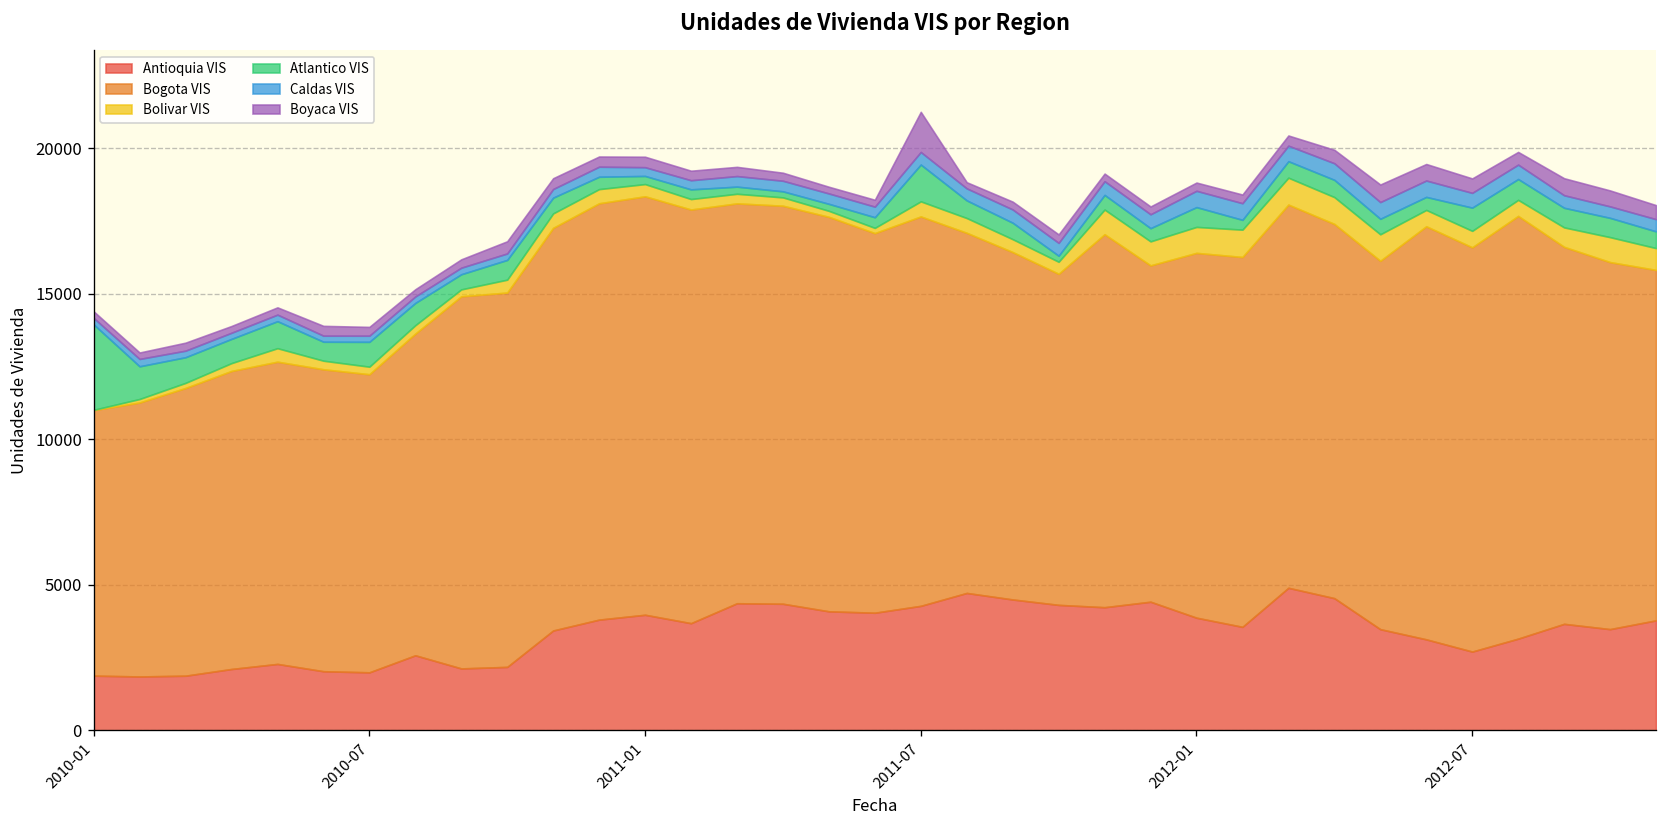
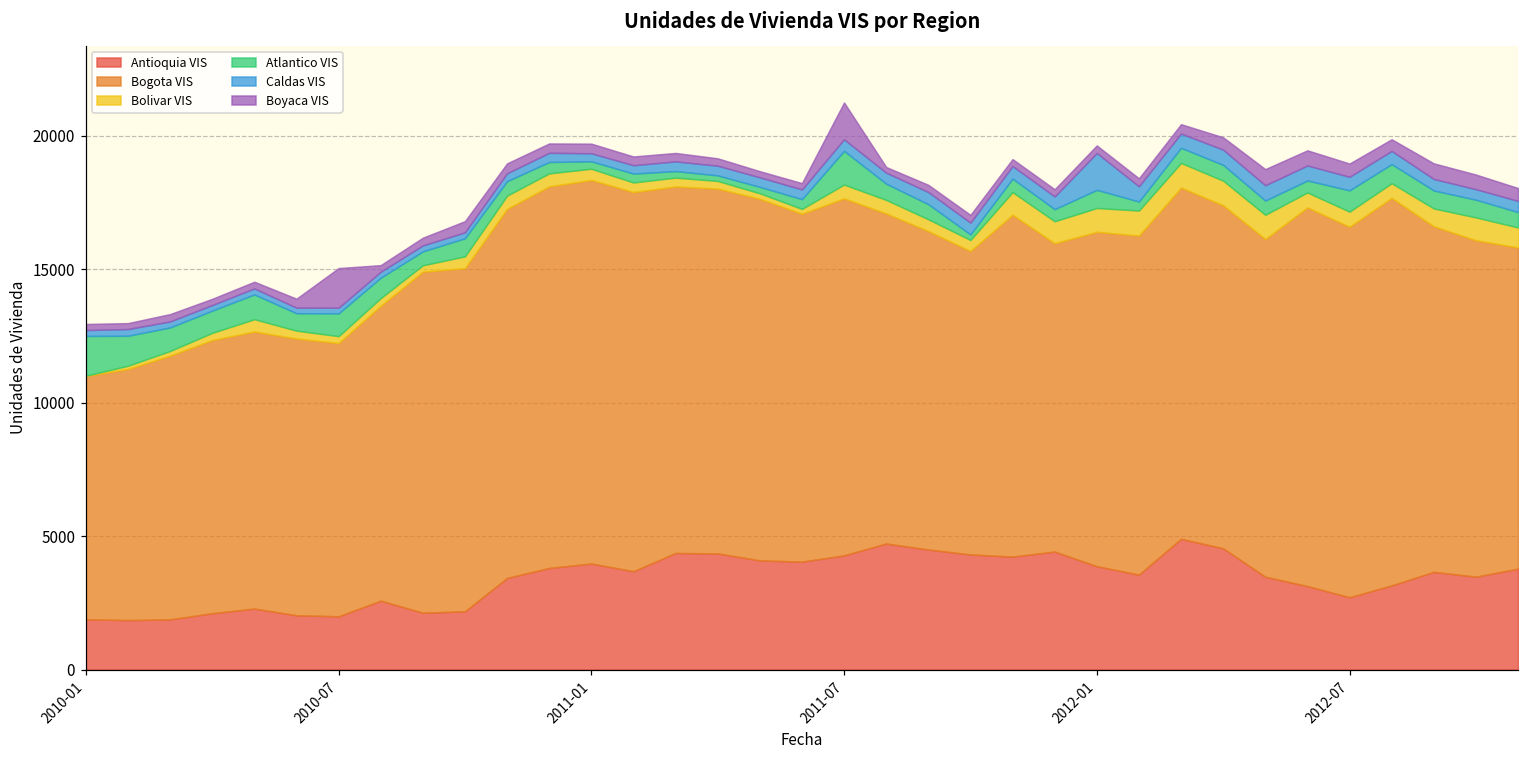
Atlantico VIS, 2010-01: 2900 -> 1500
Boyaca VIS, 2010-07: 300 -> 1500
Caldas VIS, 2012-01: 600 -> 1400
